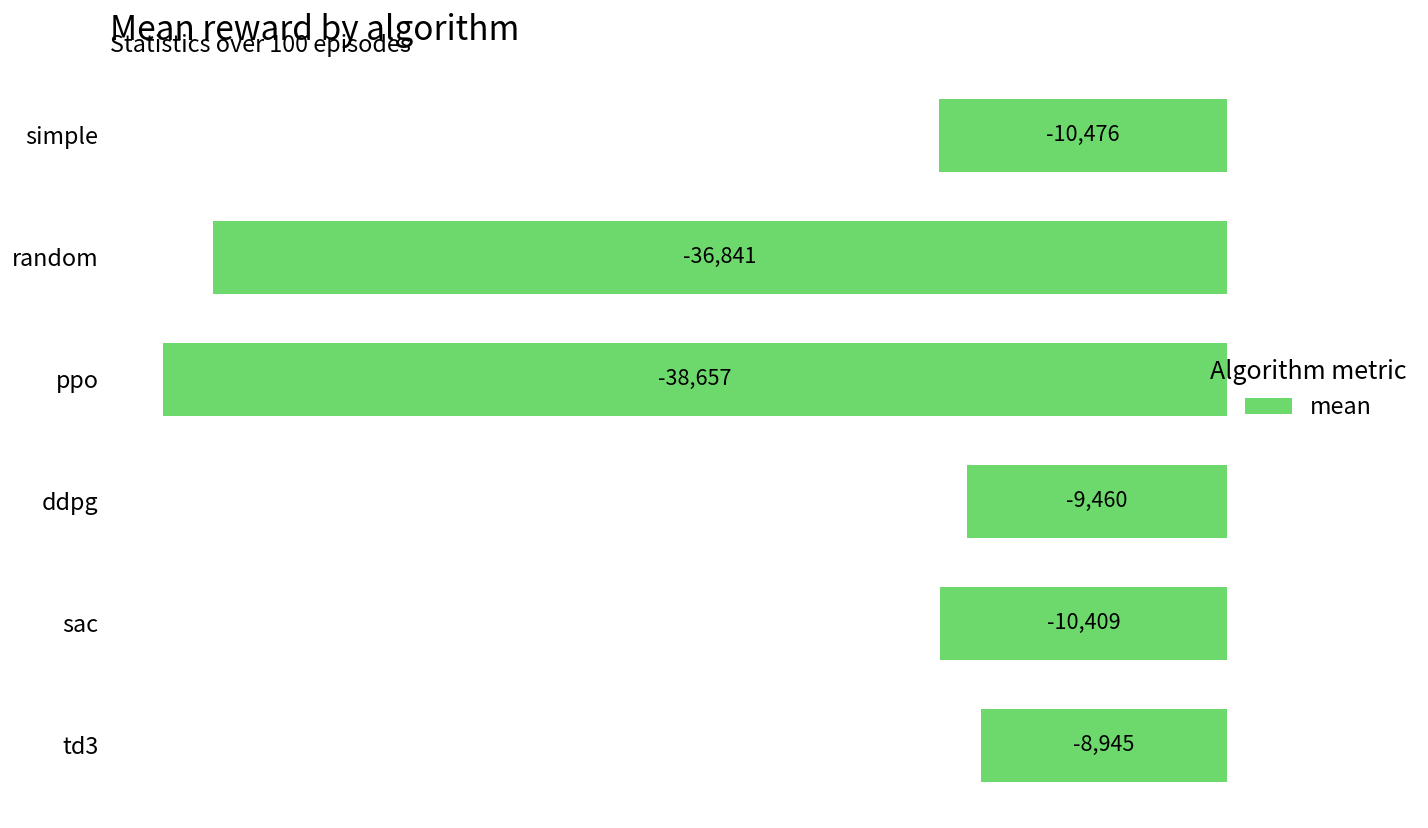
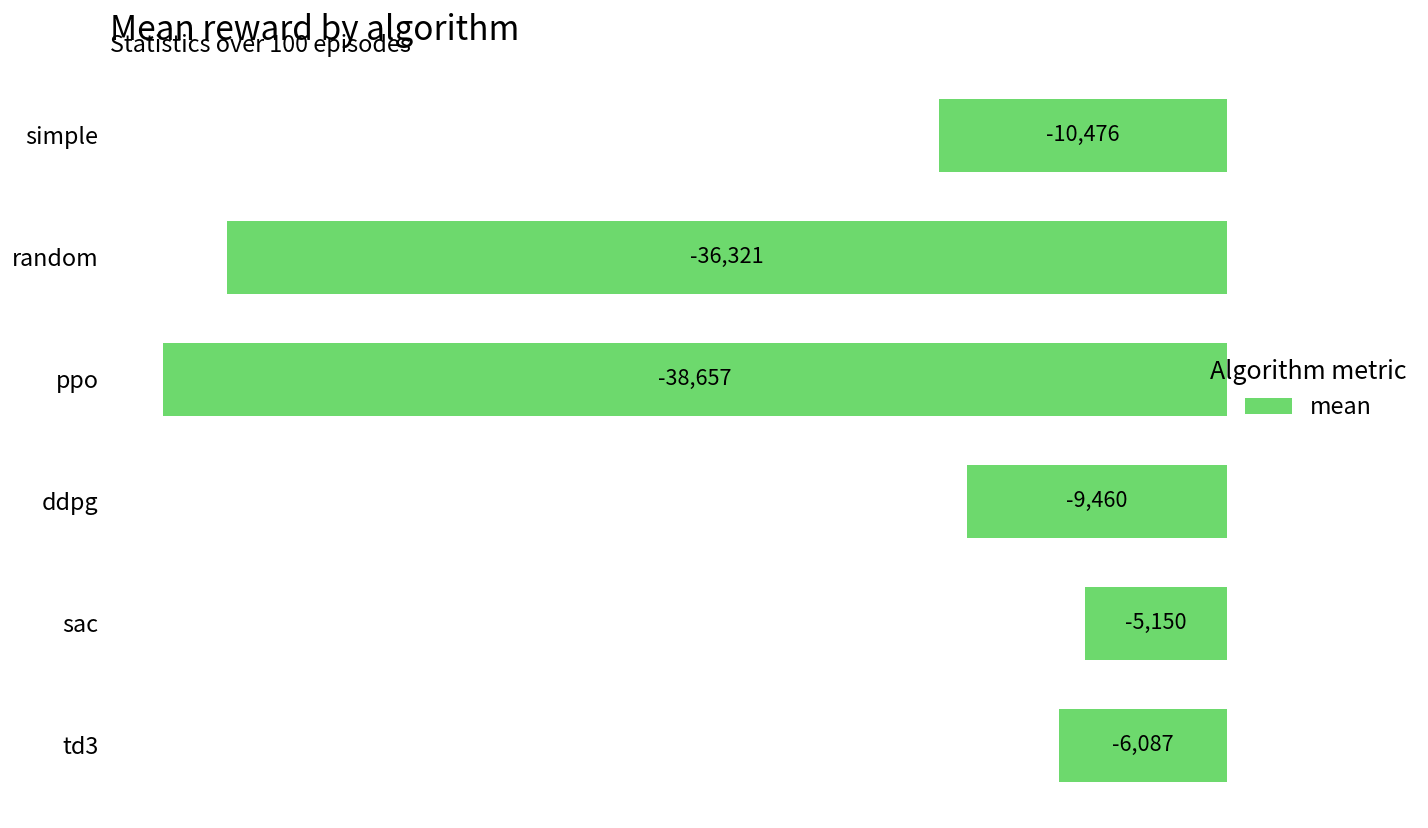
random: -36,841 -> -36,321
sac: -10,409 -> -5,150
td3: -8,945 -> -6,087
